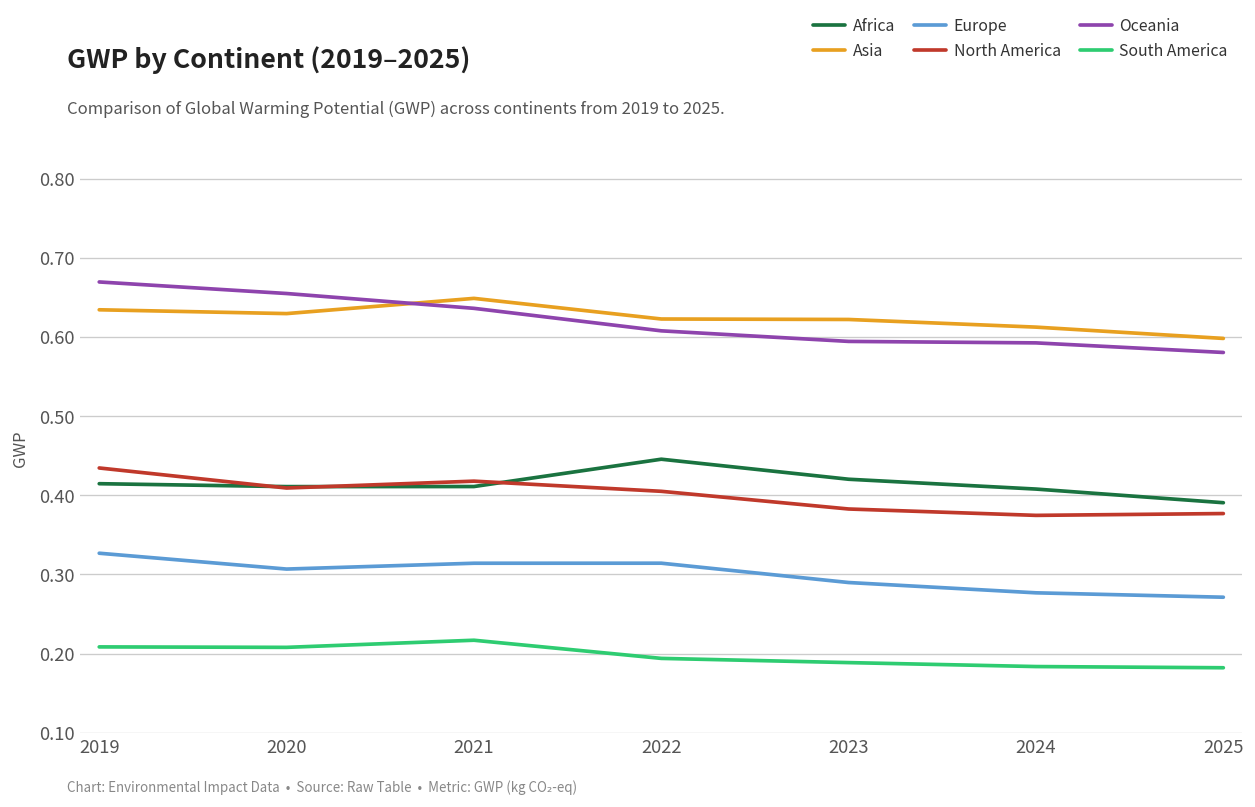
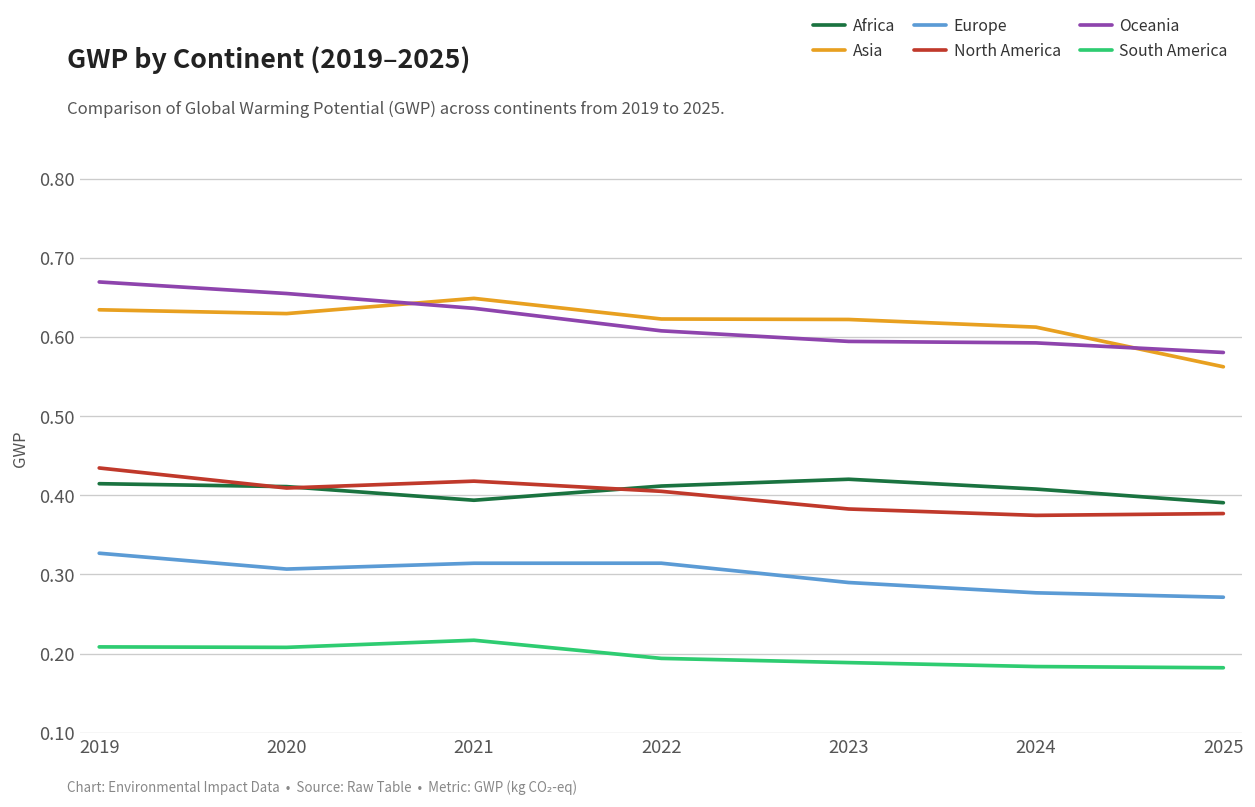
Africa, 2021: 0.41 -> 0.39
Africa, 2022: 0.45 -> 0.41
Asia, 2025: 0.60 -> 0.56
